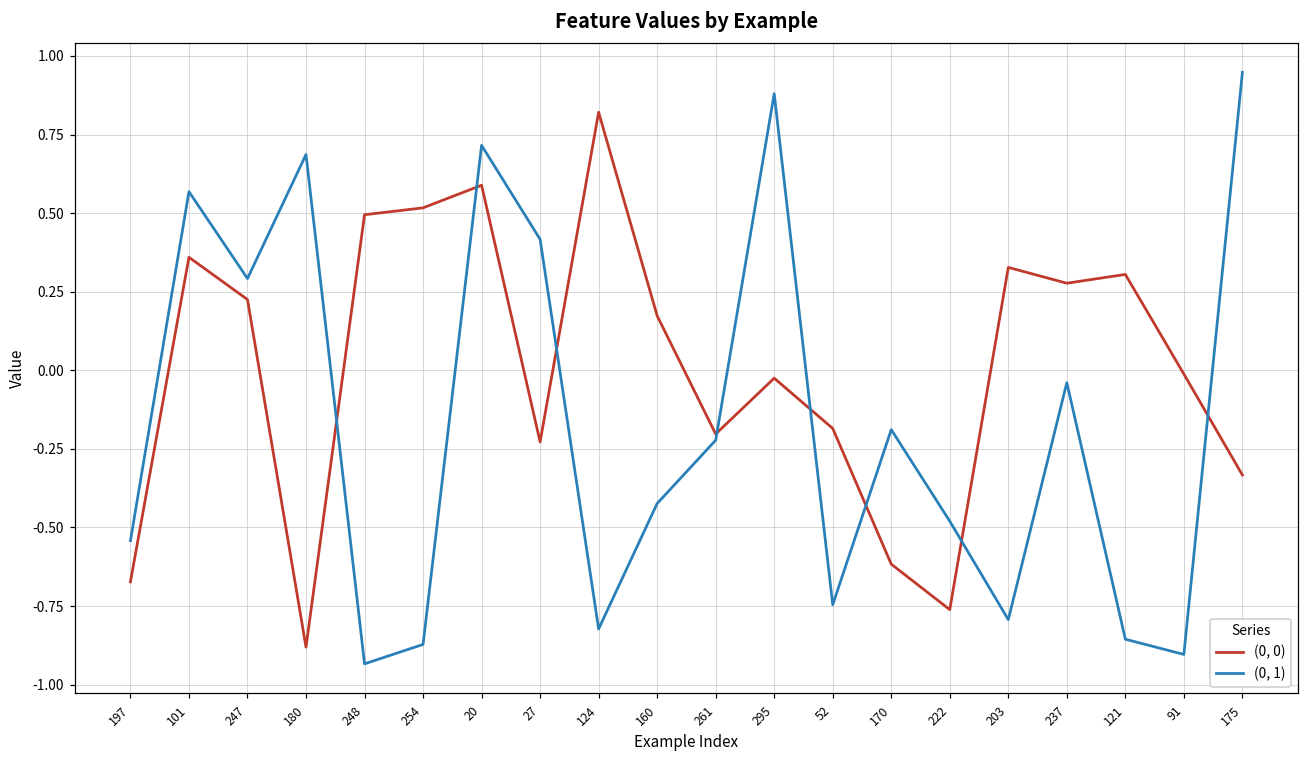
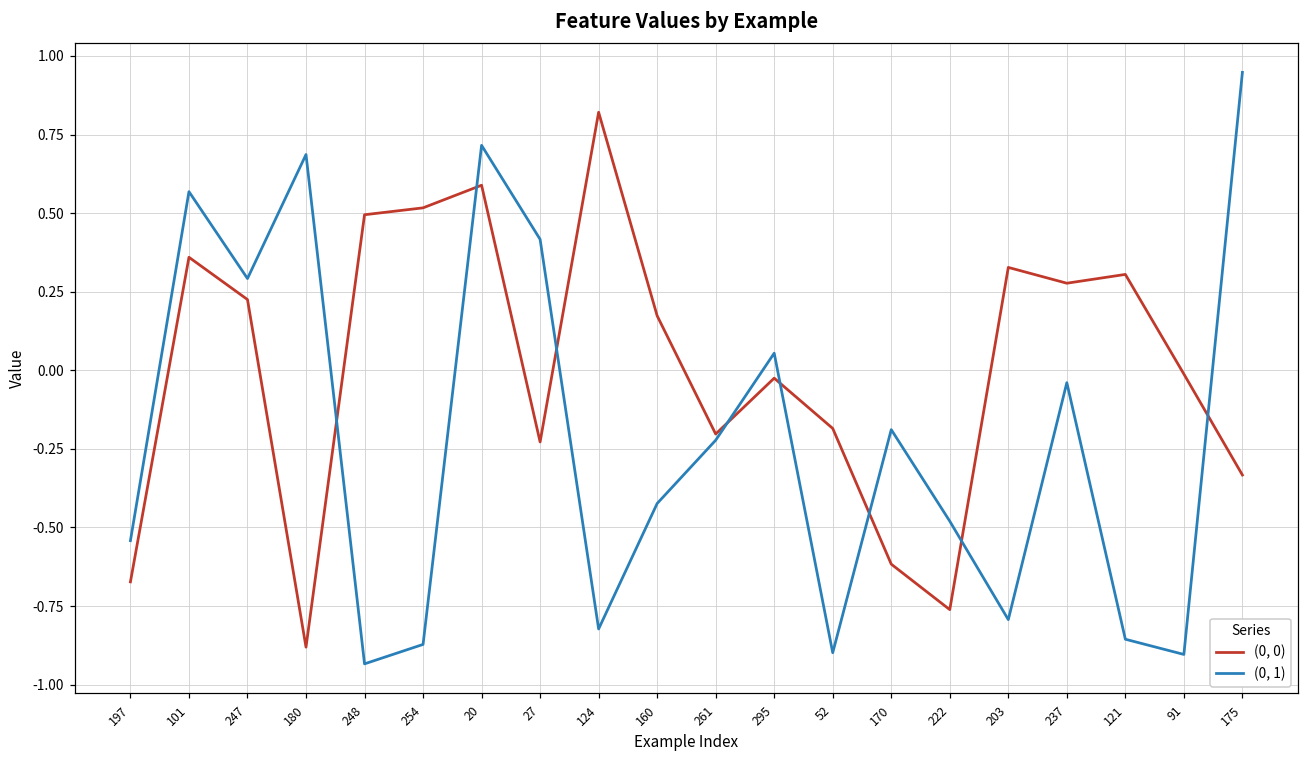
(0, 1), 295: 0.88 -> 0.05
(0, 1), 52: -0.75 -> -0.90
